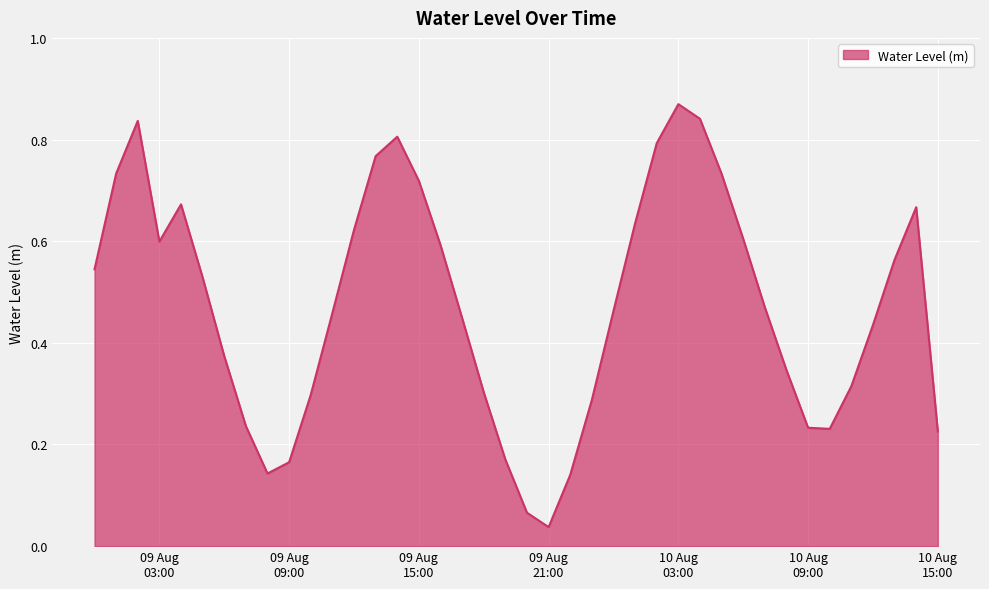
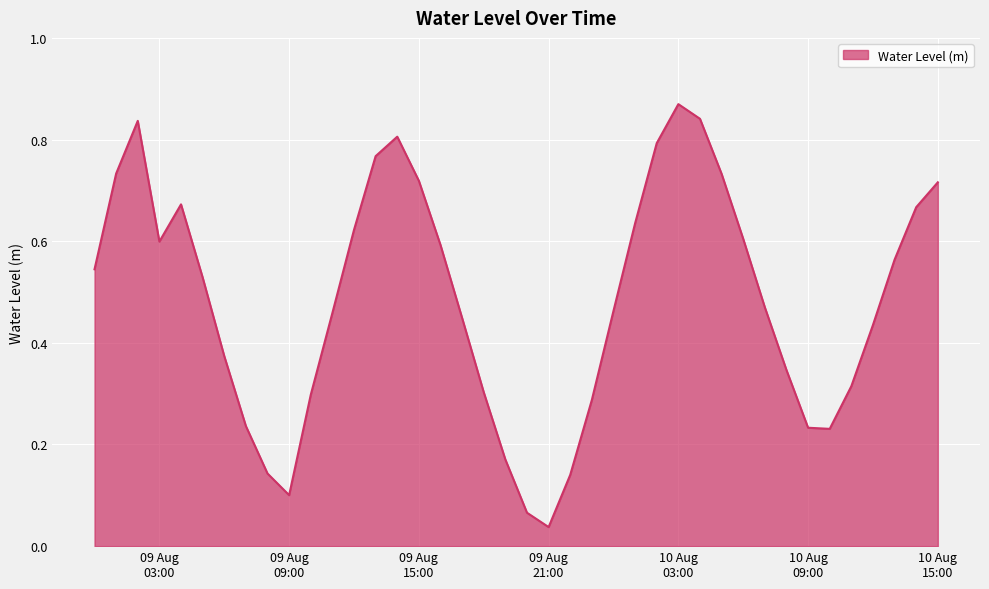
09 Aug 09:00: 0.17 -> 0.10
10 Aug 15:00: 0.23 -> 0.72
